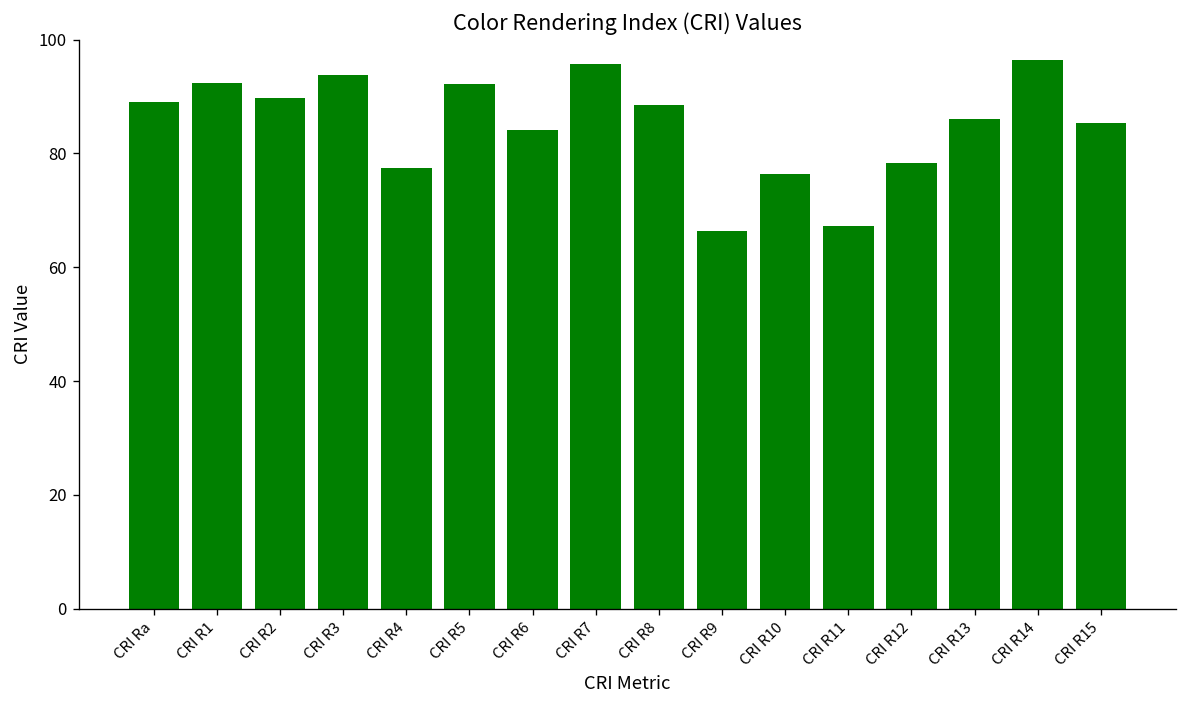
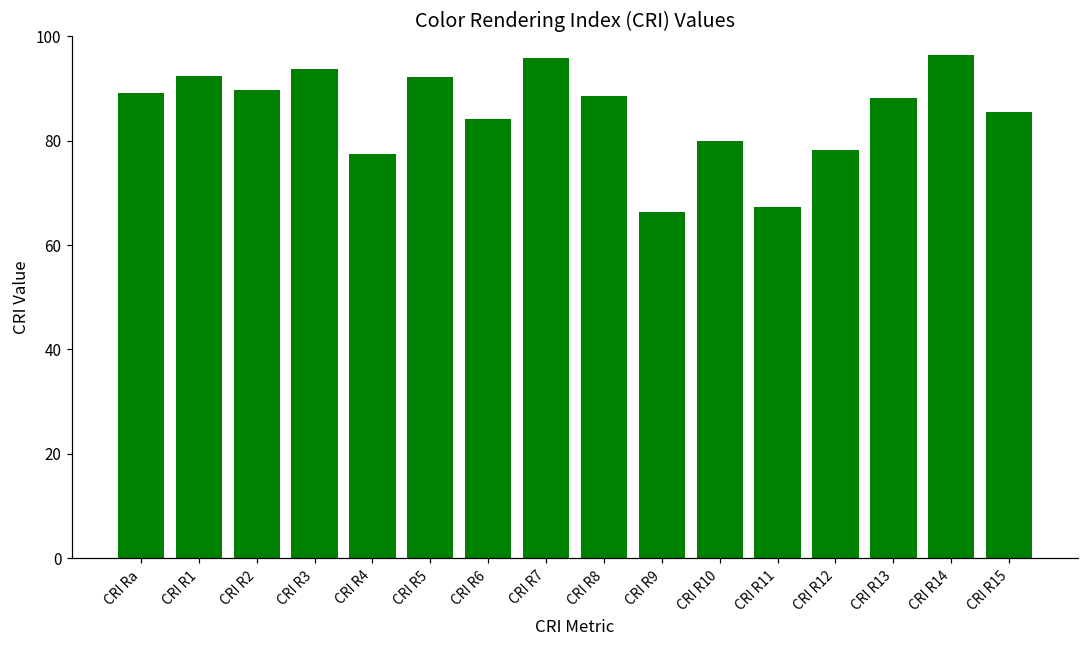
CRI R10: 76 -> 80
CRI R13: 86 -> 88
